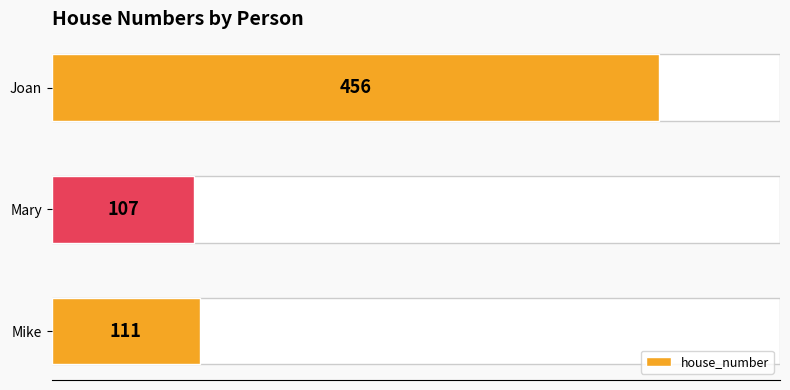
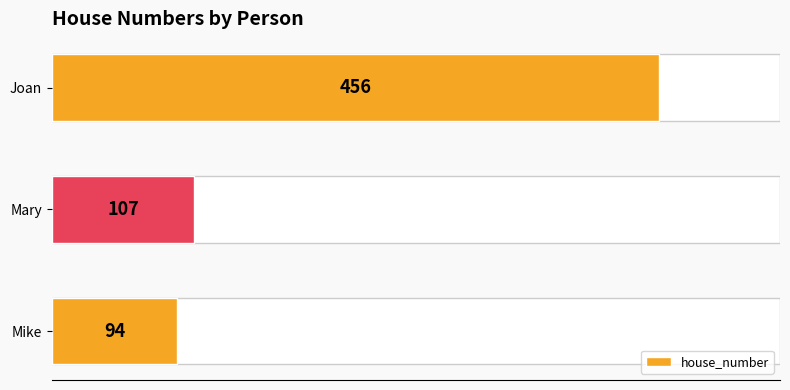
house_number, Mike: 111 -> 94
